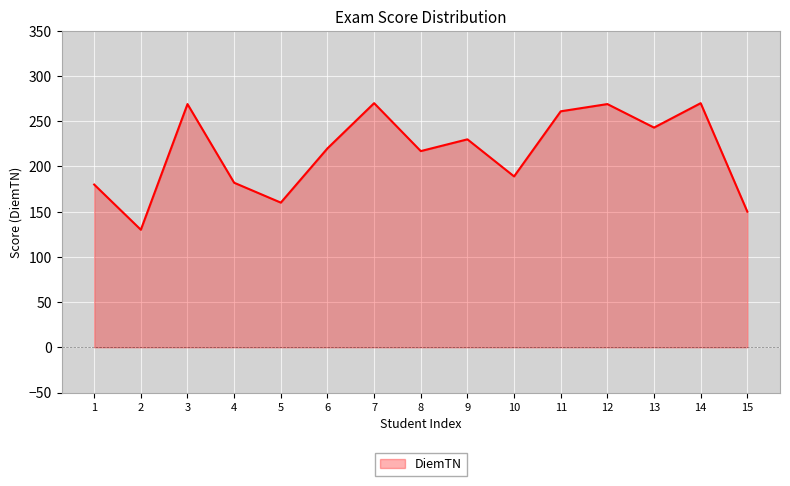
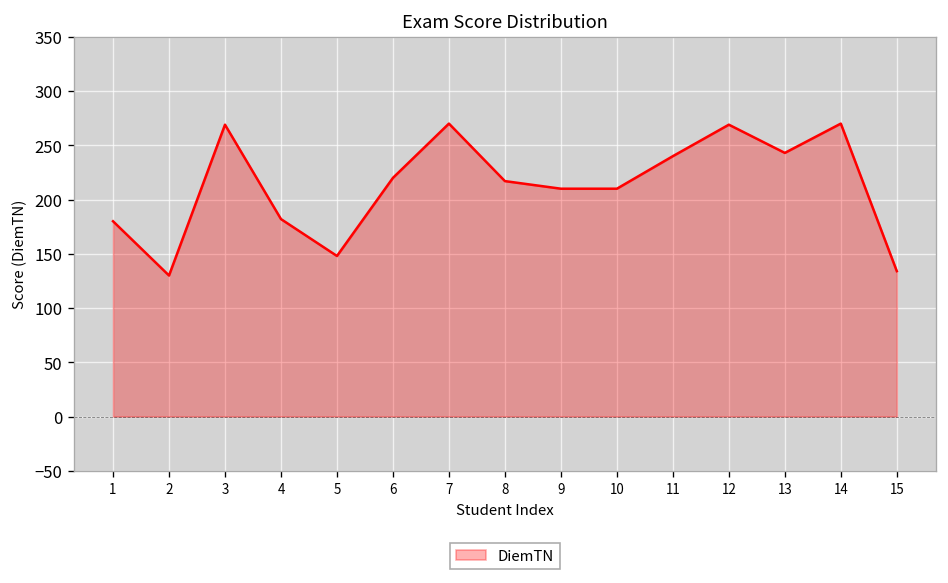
5: 160 -> 150
9: 230 -> 210
10: 190 -> 210
11: 260 -> 240
15: 150 -> 130
